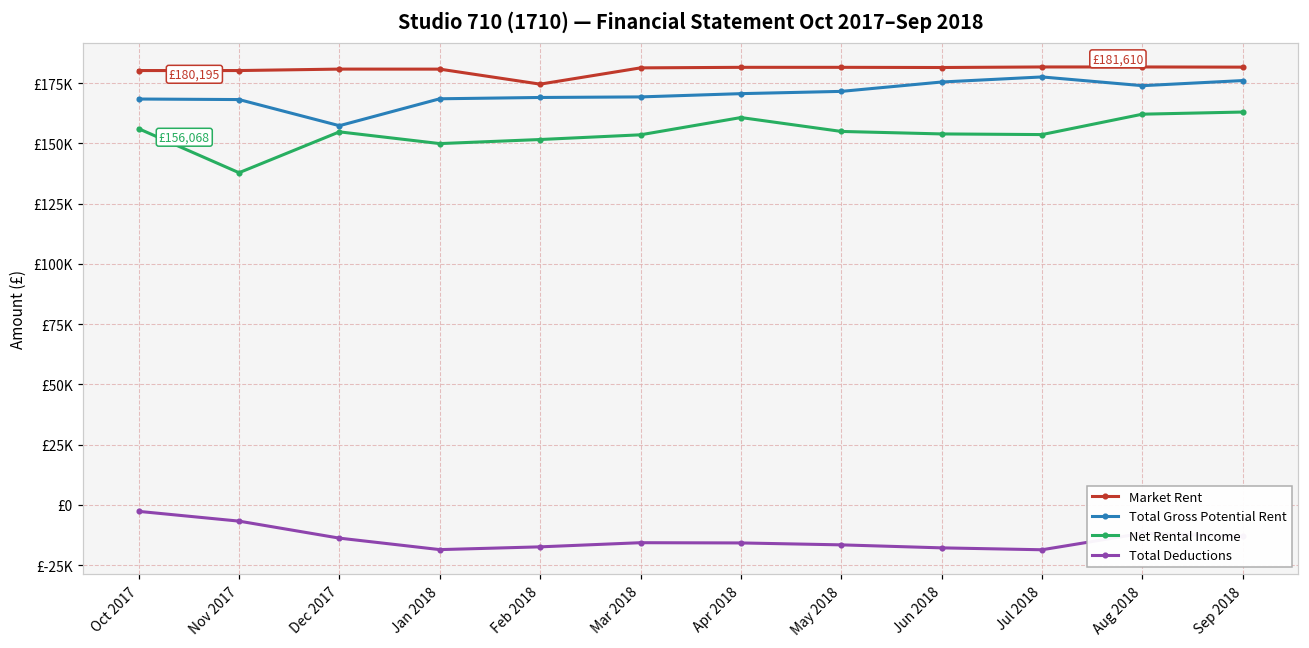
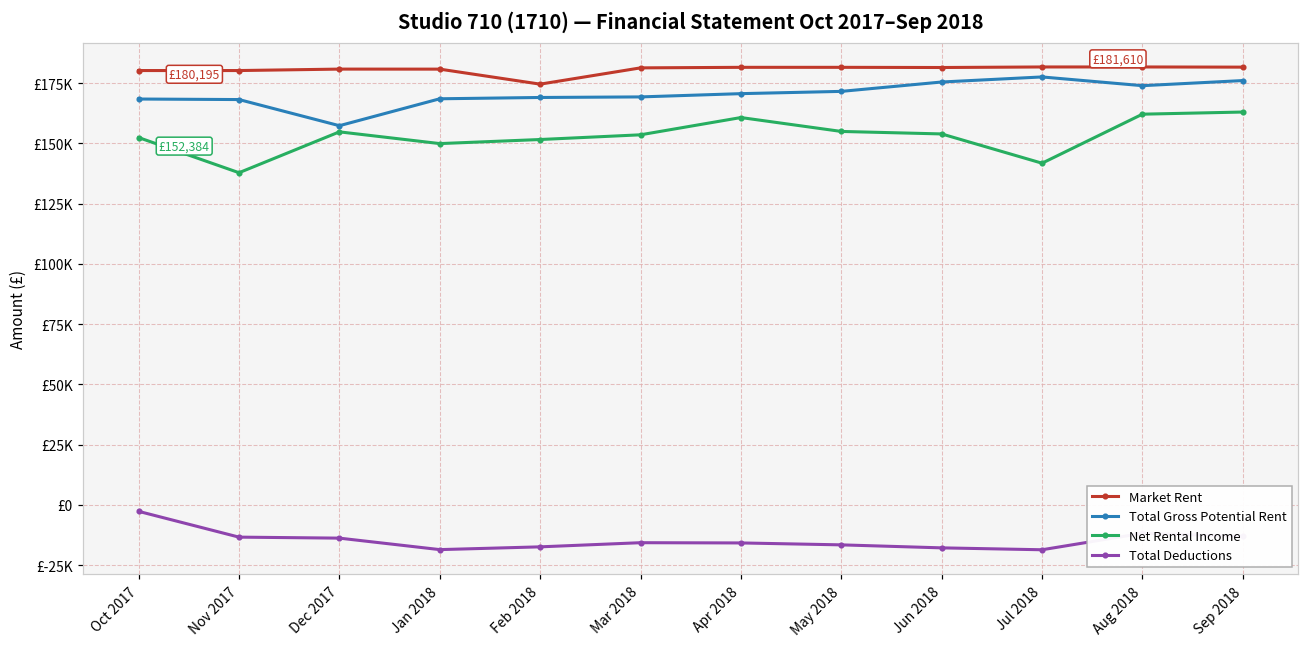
Net Rental Income, Oct 2017: £156,068 -> £152,384
Total Deductions, Nov 2017: £-7000 -> £-13000
Net Rental Income, Jul 2018: £154000 -> £142000
